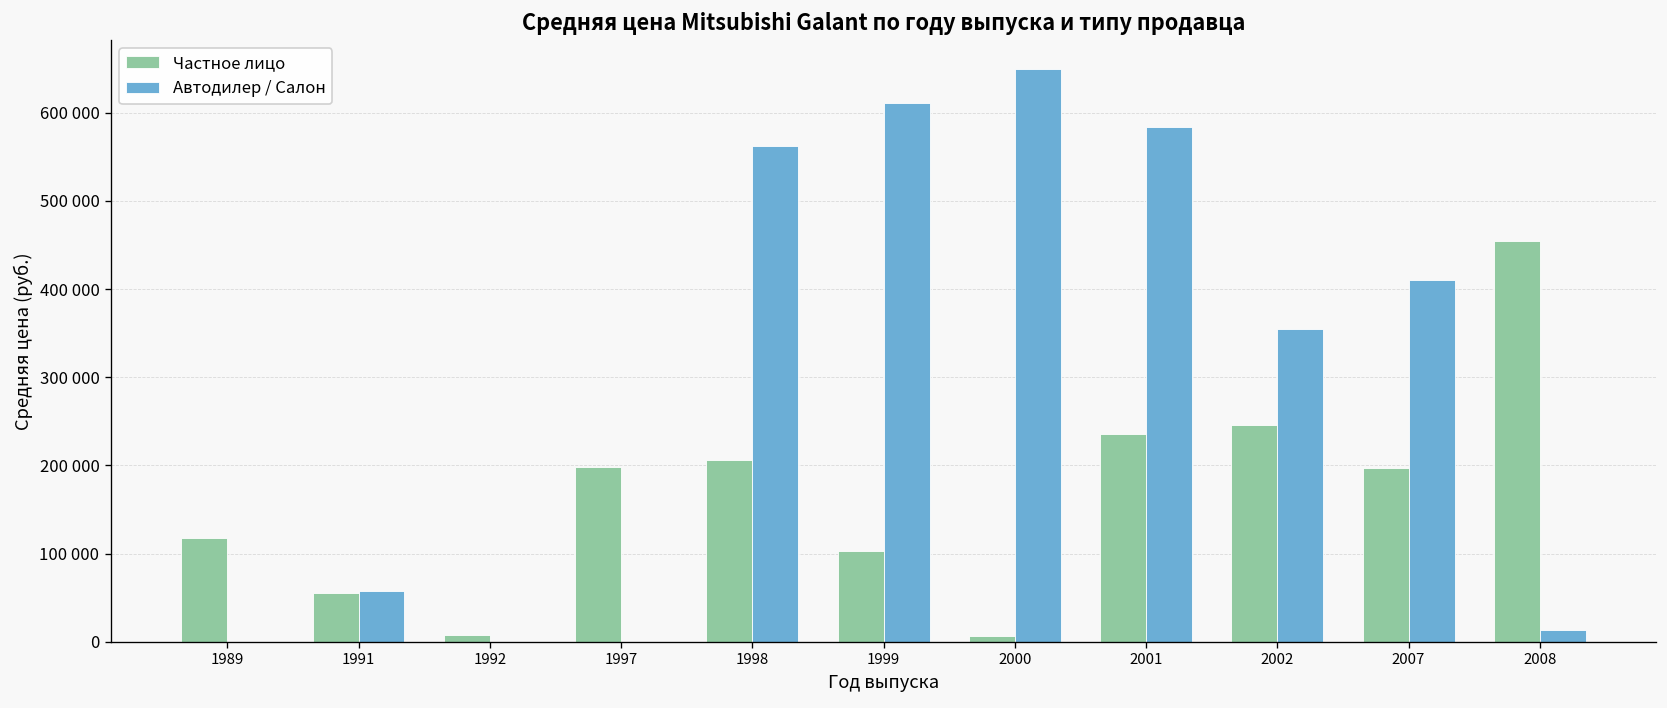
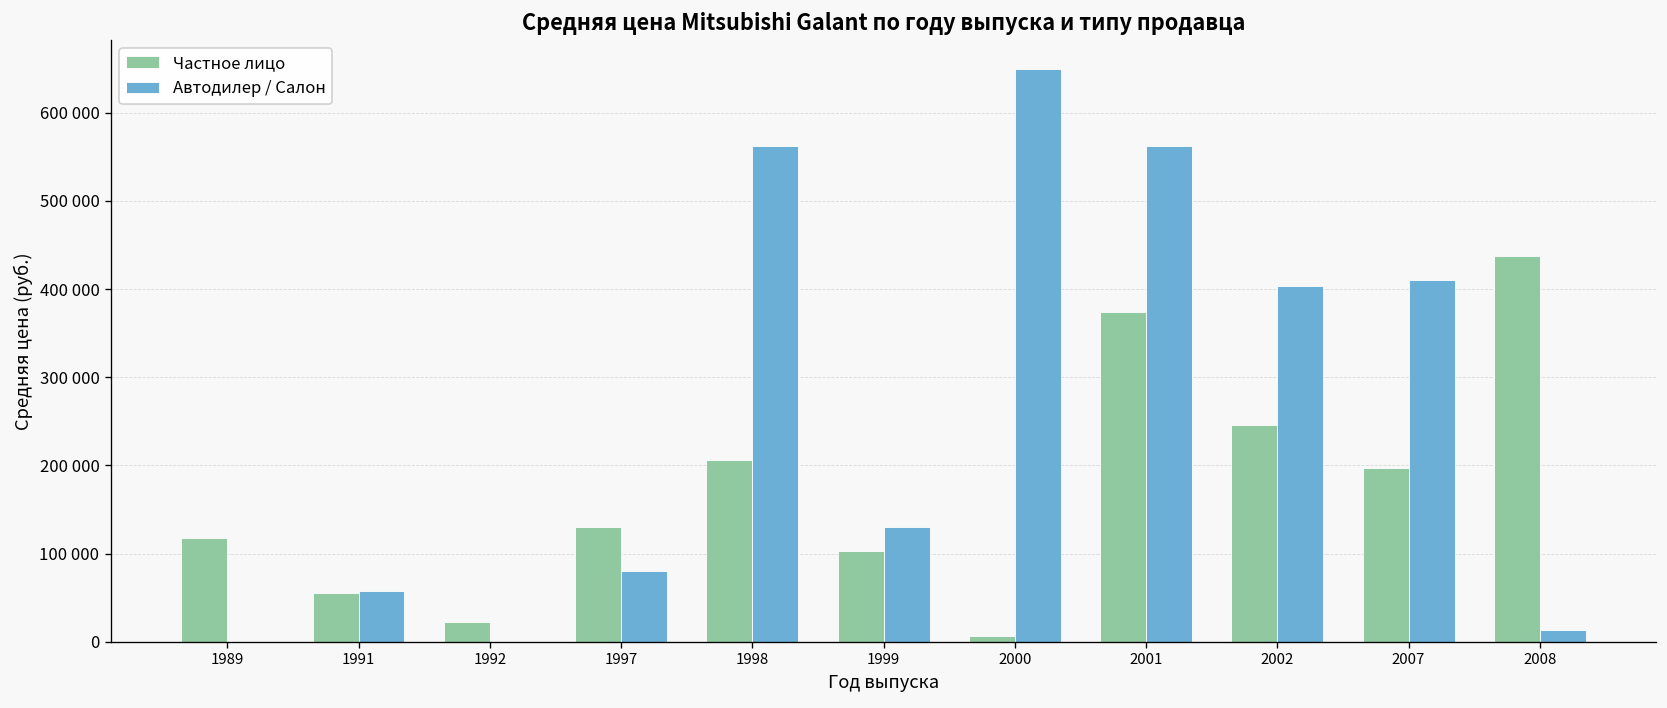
Частное лицо, 1992: 10000 -> 20000
Частное лицо, 1997: 200000 -> 130000
Автодилер / Салон, 1997: 0 -> 80000
Автодилер / Салон, 1999: 610000 -> 130000
Частное лицо, 2001: 240000 -> 370000
Автодилер / Салон, 2001: 580000 -> 560000
Автодилер / Салон, 2002: 360000 -> 400000
Частное лицо, 2008: 460000 -> 440000
